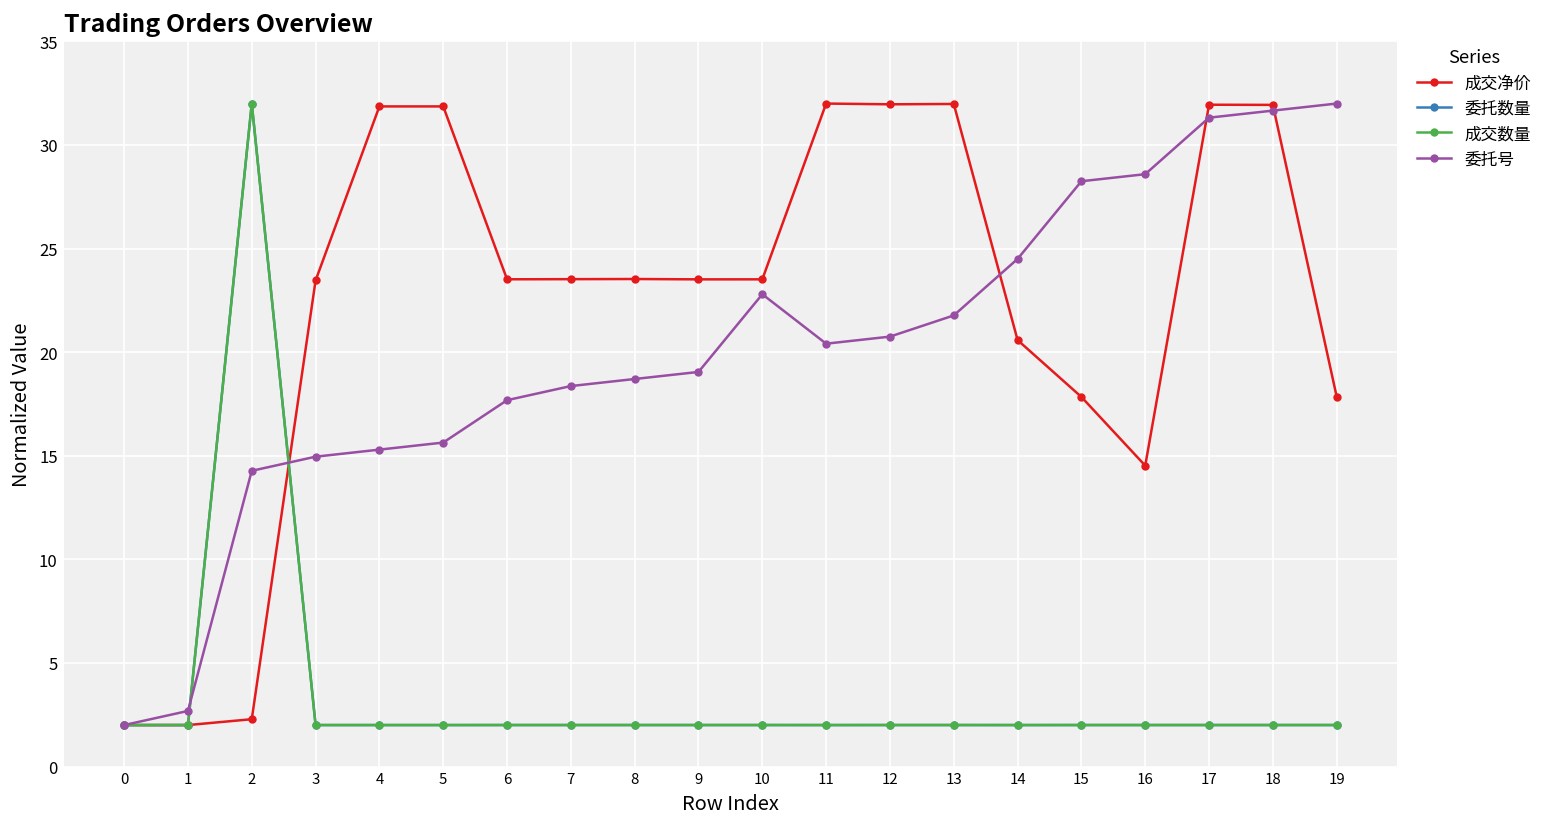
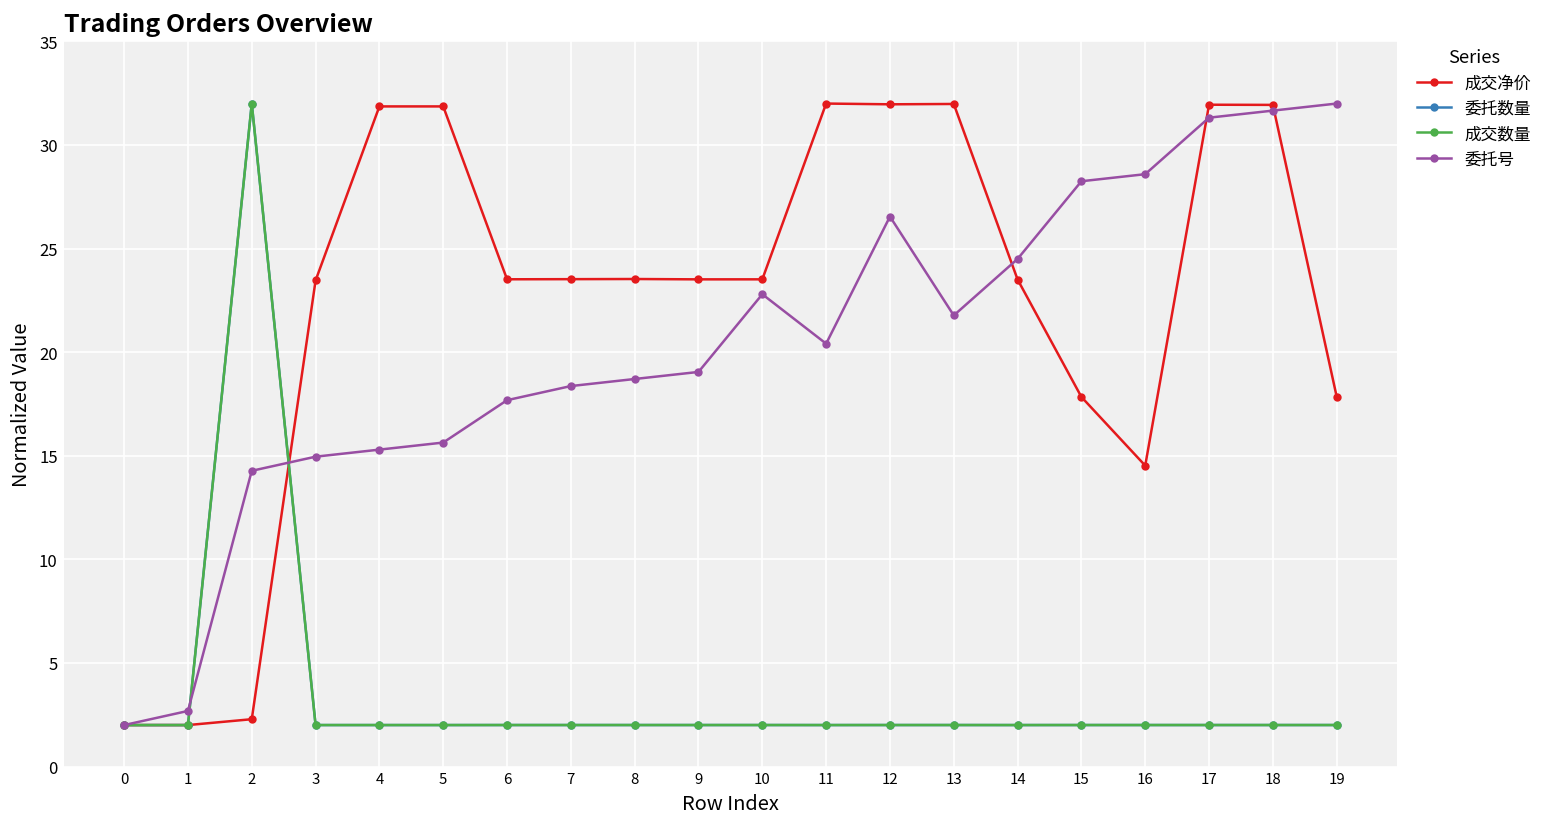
委托号, 12: 20.8 -> 26.5
成交净价, 14: 20.6 -> 23.5
